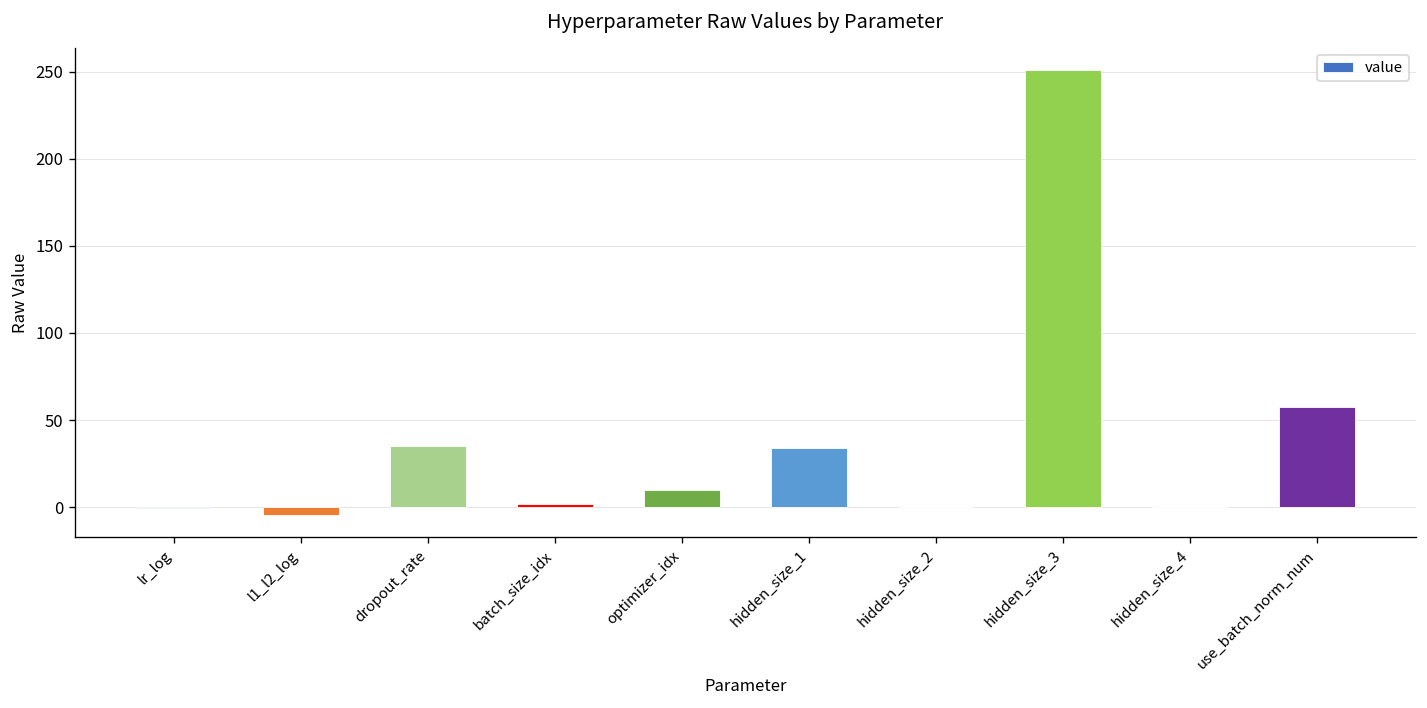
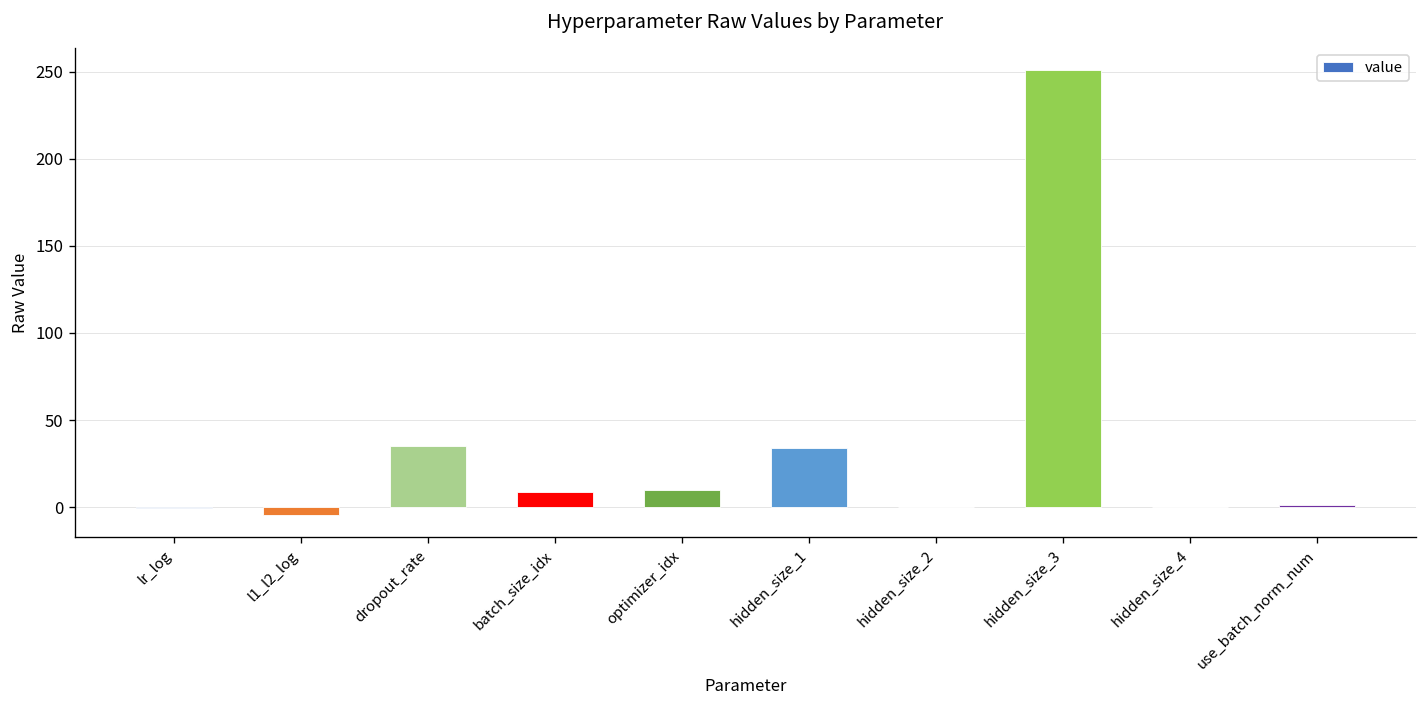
batch_size_idx: 2 -> 9
use_batch_norm_num: 58 -> 1
